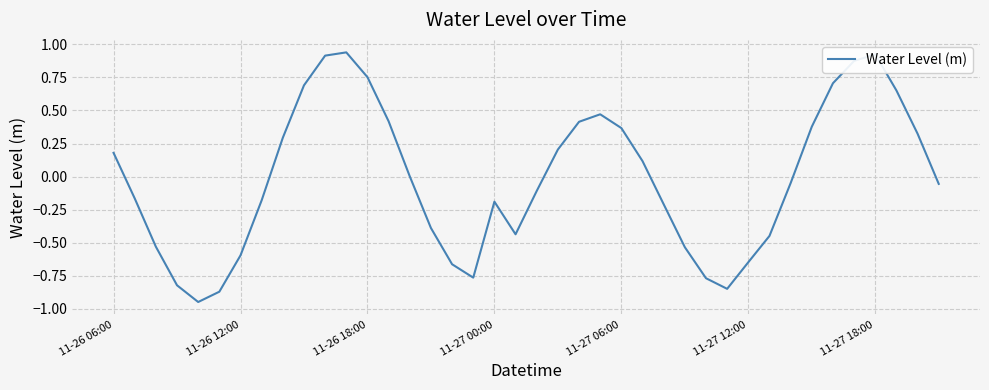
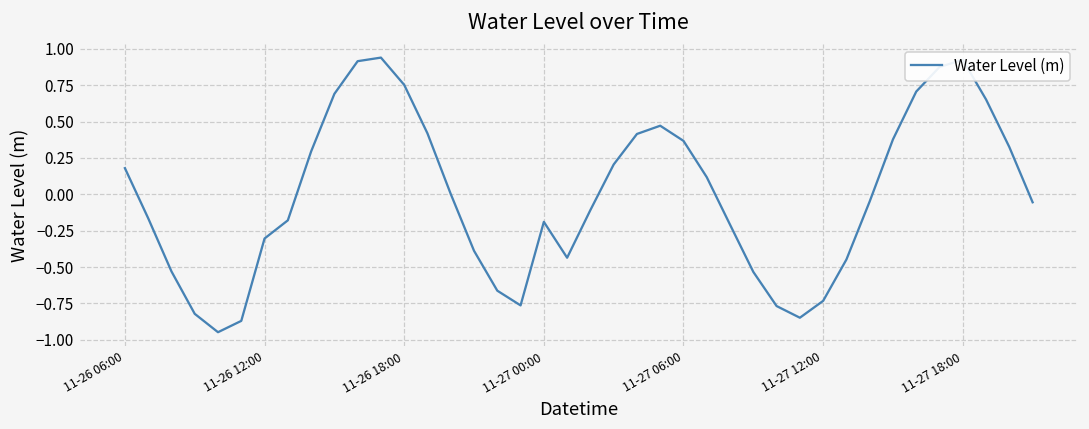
11-26 12:00: -0.60 -> -0.30
11-27 12:00: -0.65 -> -0.73
